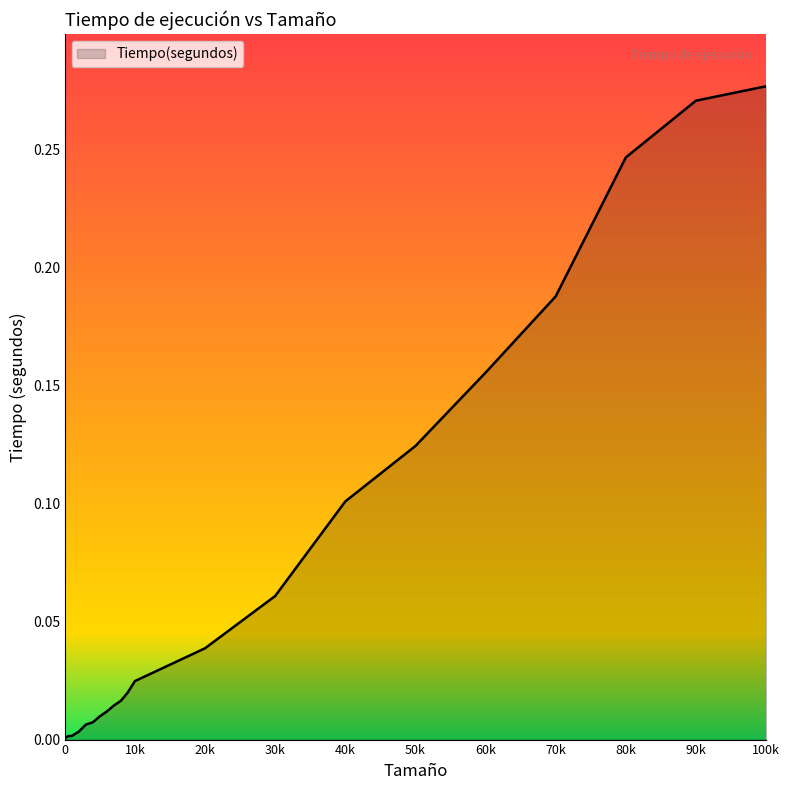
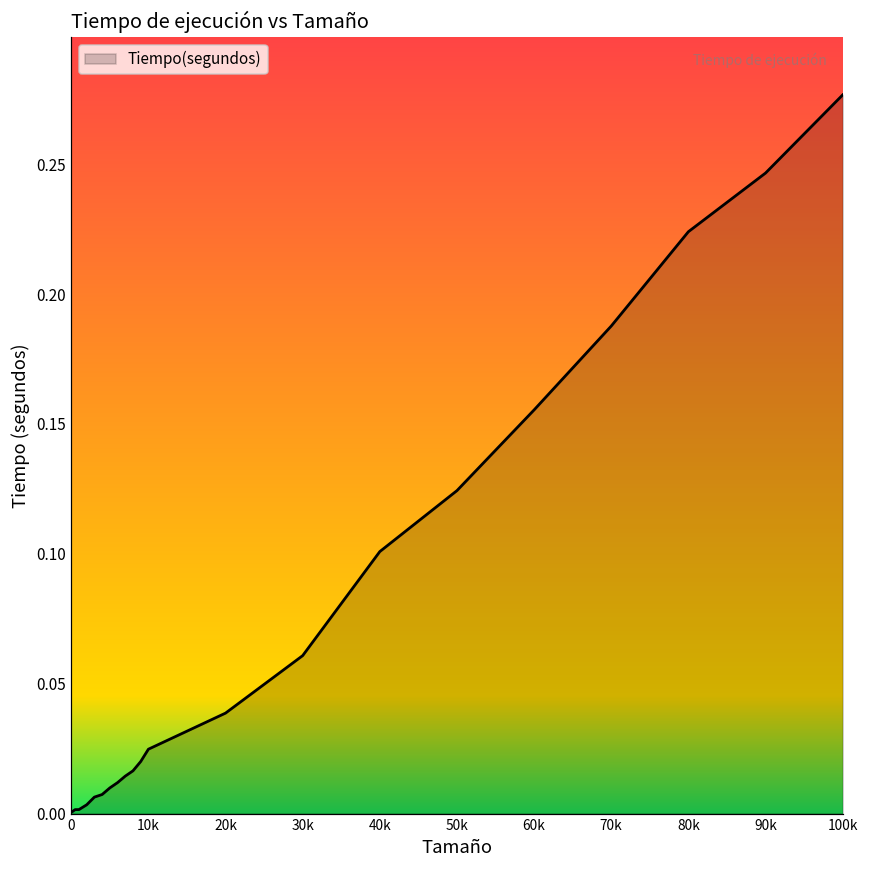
80k: 0.247 -> 0.224
90k: 0.271 -> 0.247
